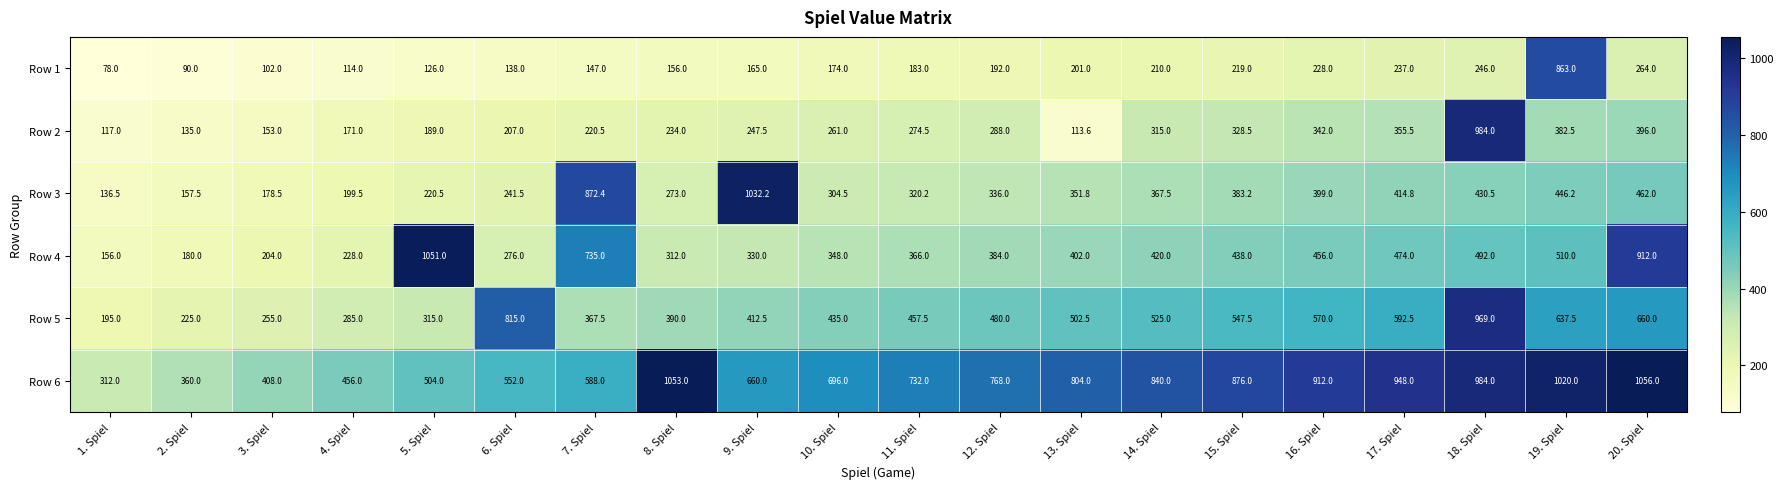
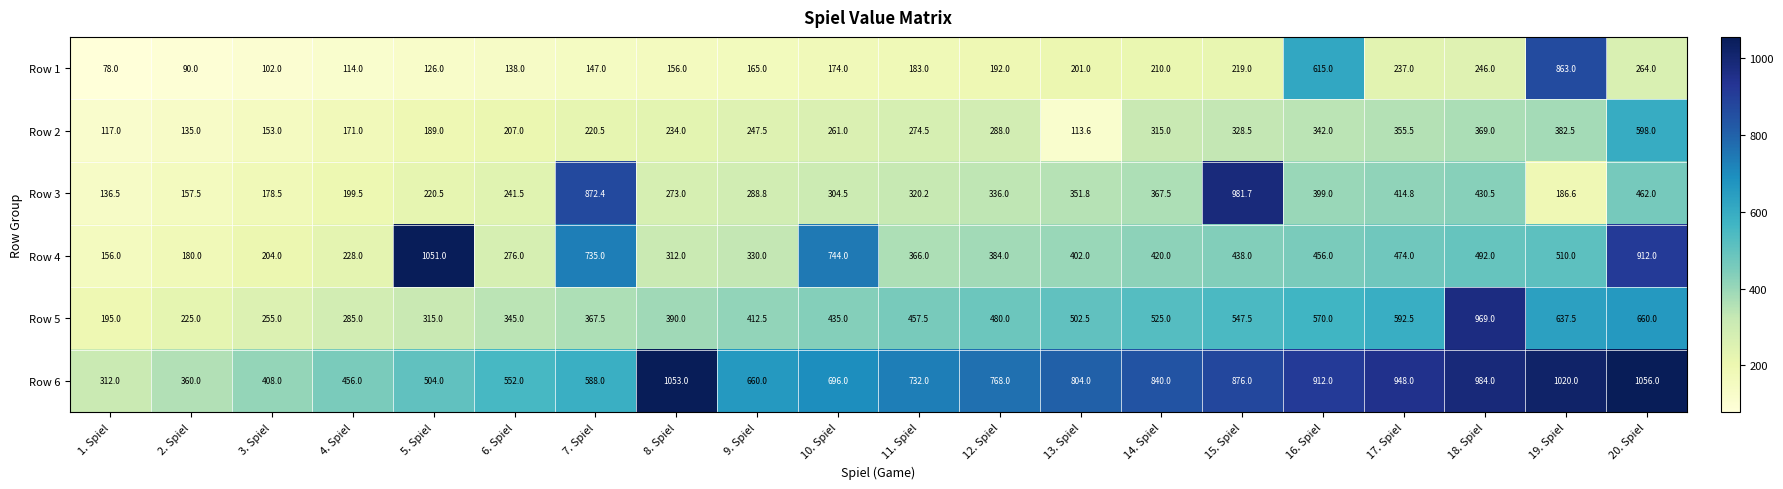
Row 1, 16. Spiel: 228.0 -> 615.0
Row 2, 18. Spiel: 984.0 -> 369.0
Row 2, 20. Spiel: 396.0 -> 598.0
Row 3, 9. Spiel: 1032.2 -> 288.8
Row 3, 15. Spiel: 383.2 -> 981.7
Row 3, 19. Spiel: 446.2 -> 186.6
Row 4, 10. Spiel: 348.0 -> 744.0
Row 5, 6. Spiel: 815.0 -> 345.0
